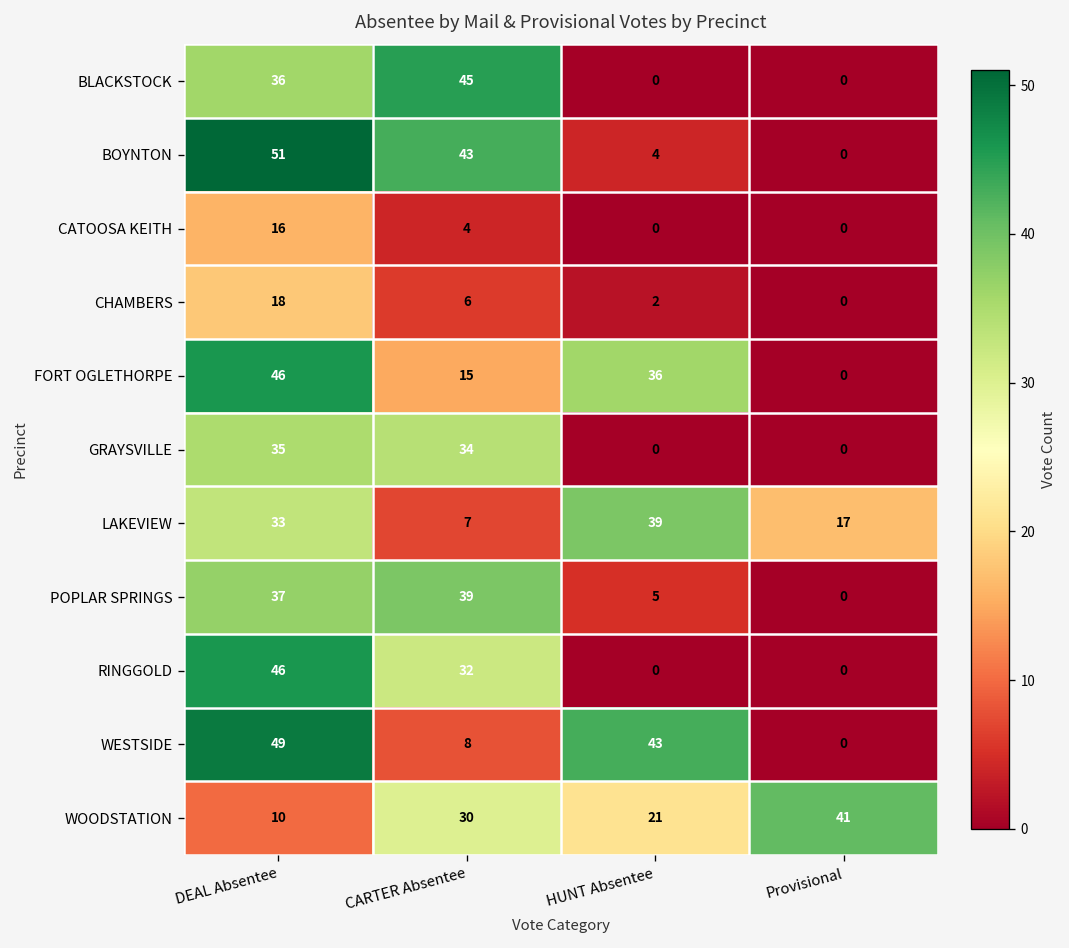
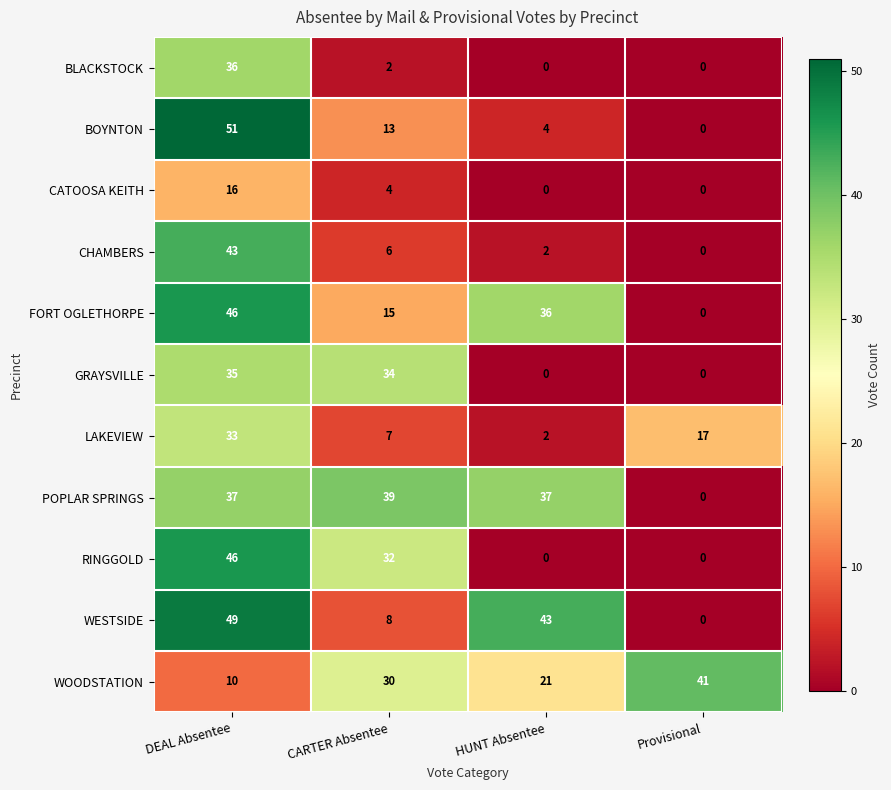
BLACKSTOCK, CARTER Absentee: 45 -> 2
BOYNTON, CARTER Absentee: 43 -> 13
CHAMBERS, DEAL Absentee: 18 -> 43
LAKEVIEW, HUNT Absentee: 39 -> 2
POPLAR SPRINGS, HUNT Absentee: 5 -> 37
